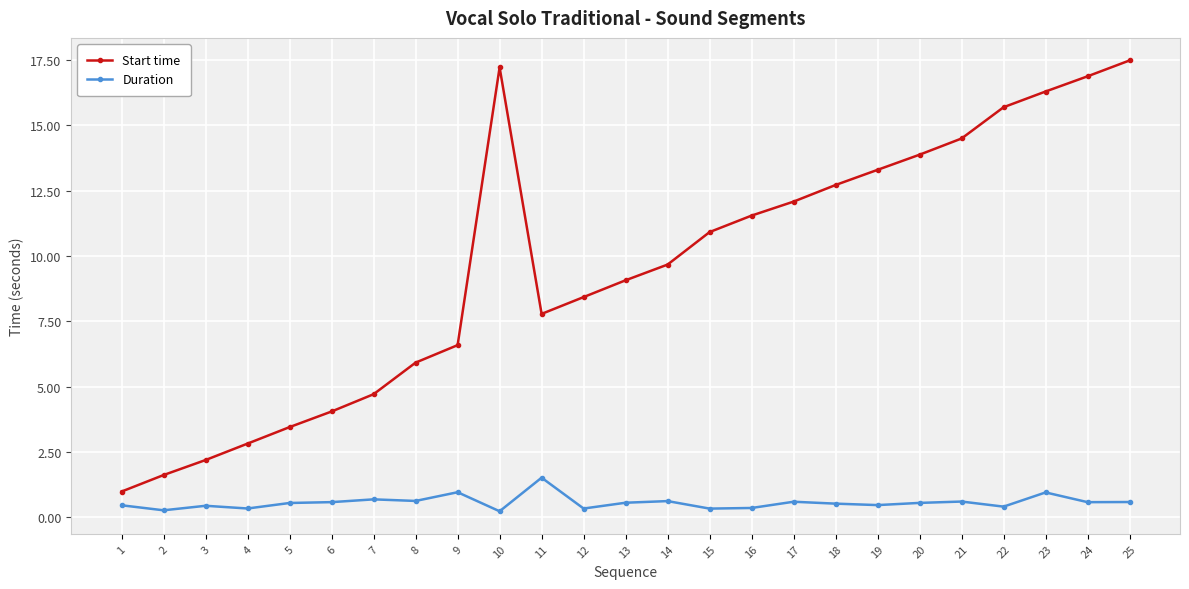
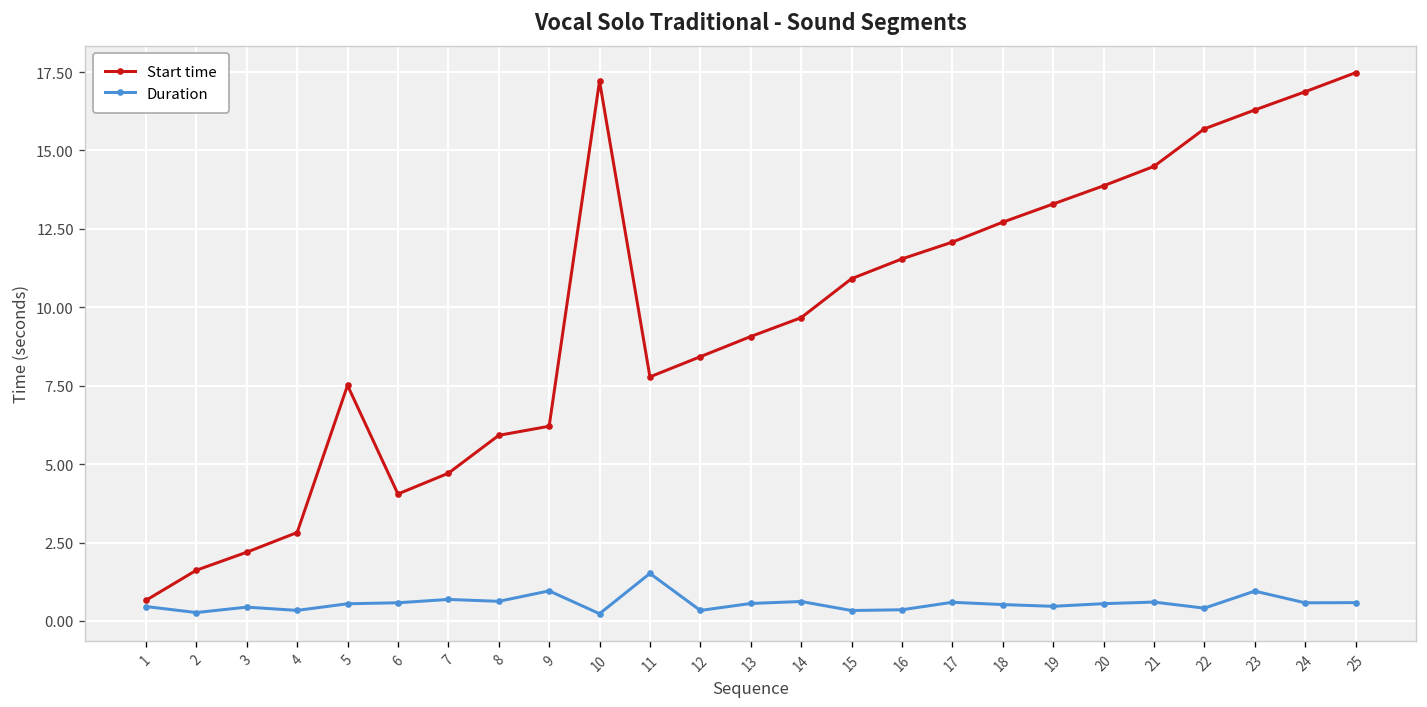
Start time, 1: 1.0 -> 0.7
Start time, 5: 3.5 -> 7.5
Start time, 9: 6.6 -> 6.2
